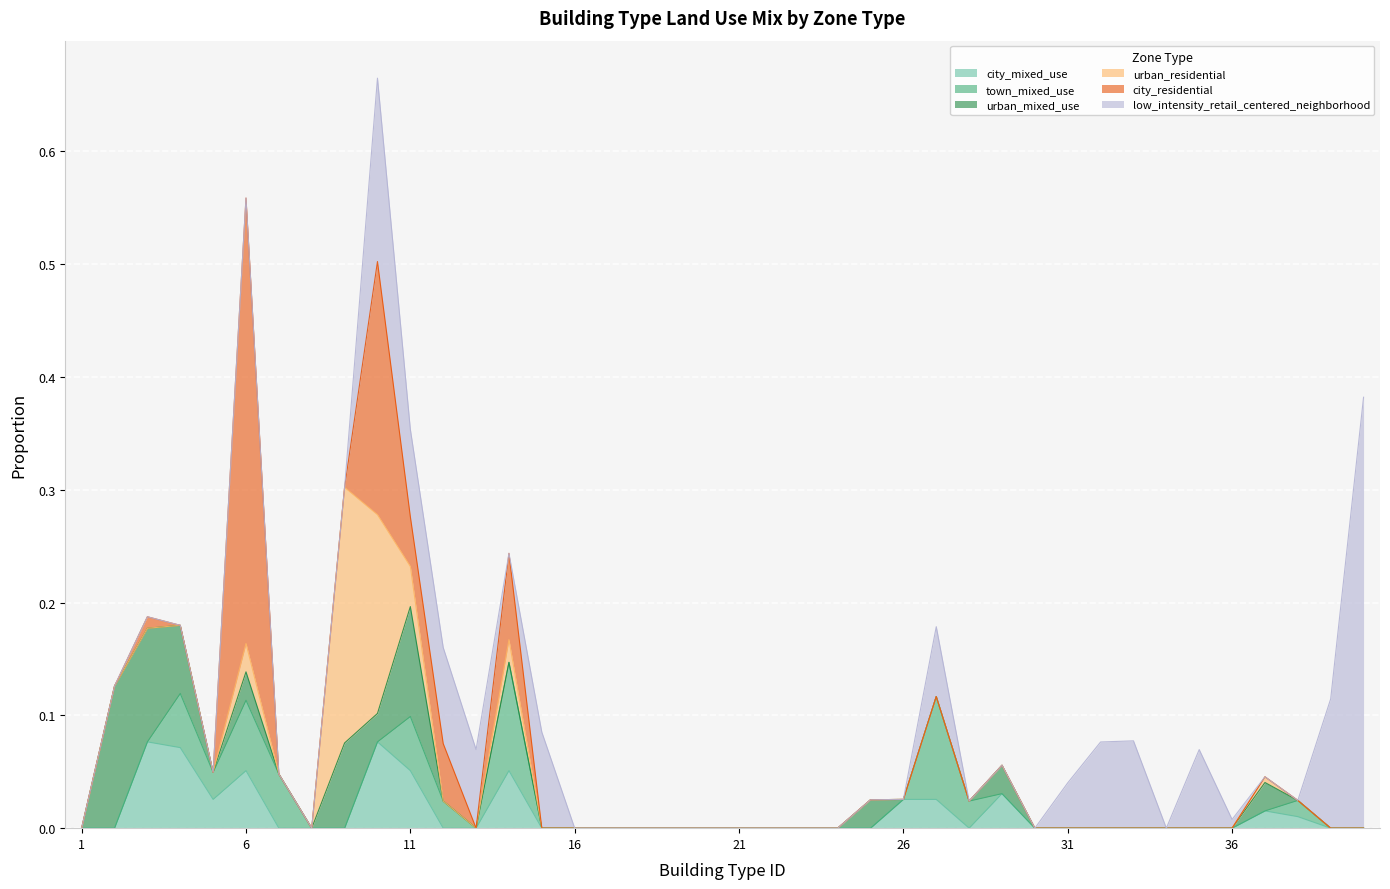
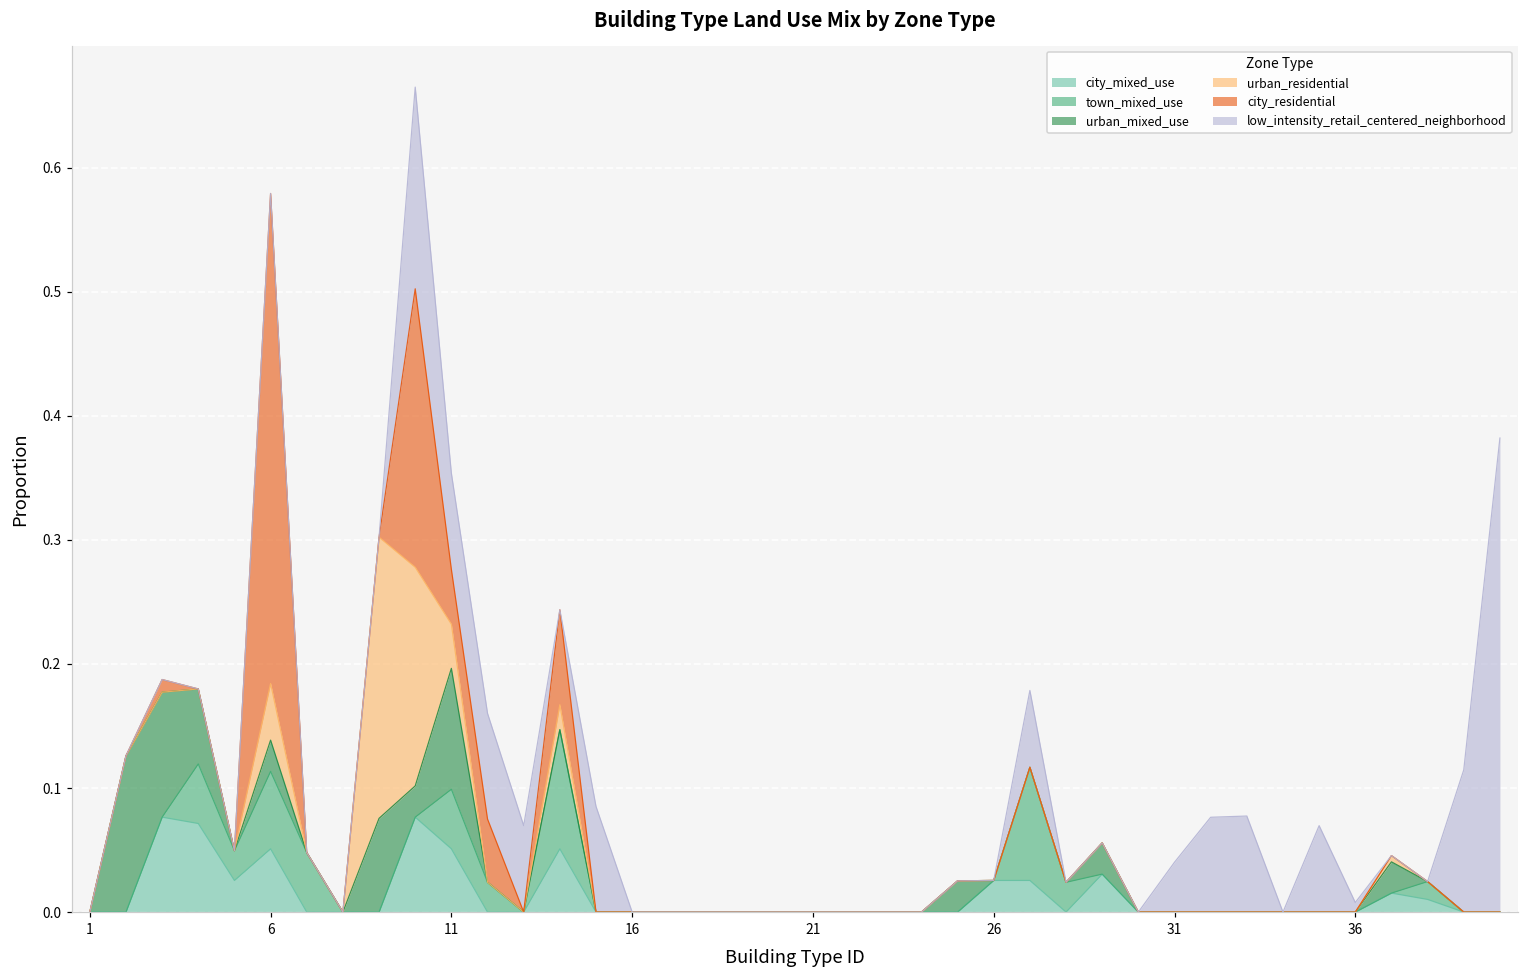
urban_residential, 6: 0.025 -> 0.046
